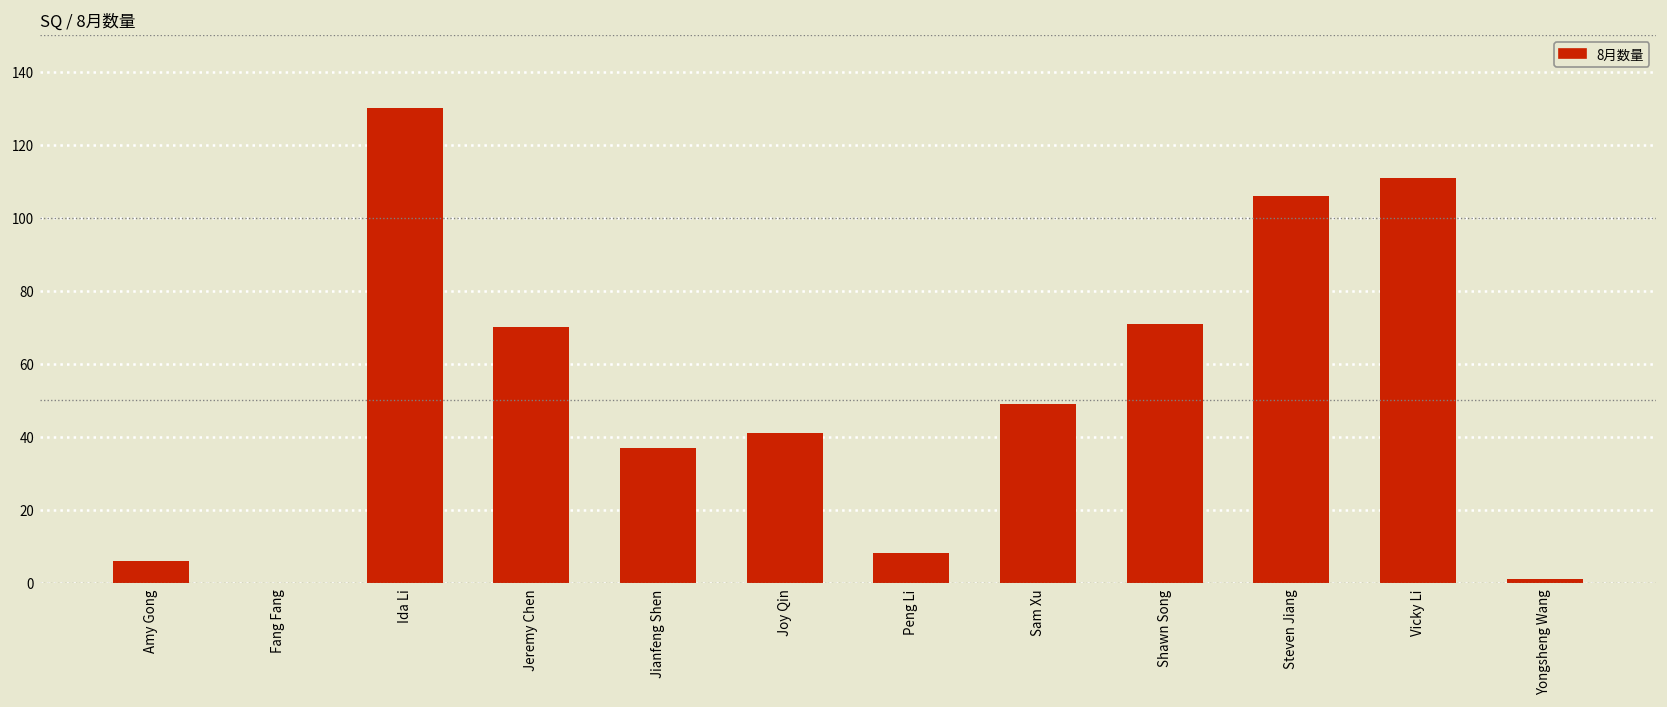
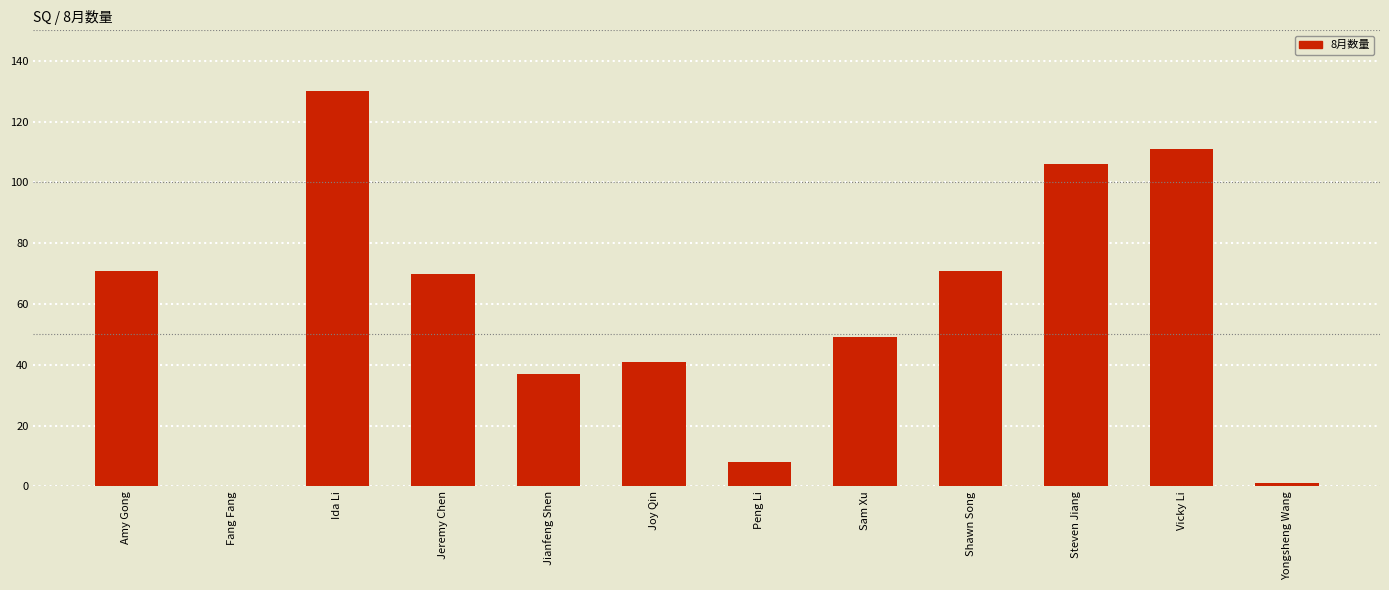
Amy Gong: 6 -> 71
